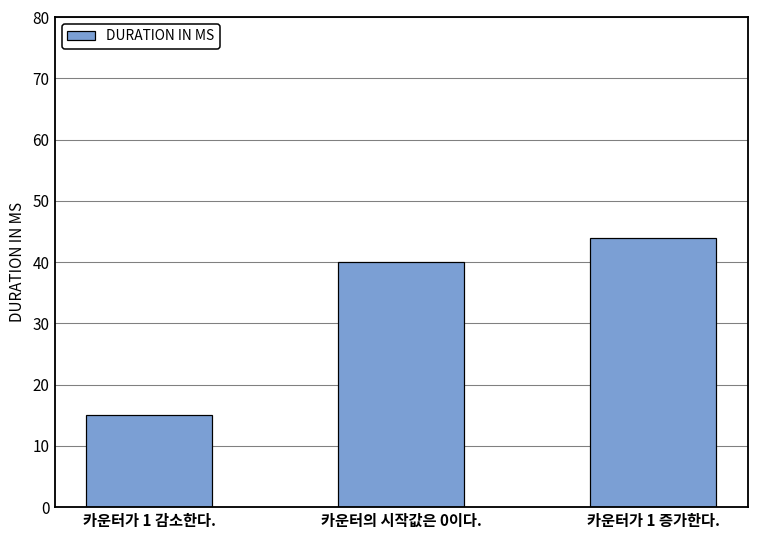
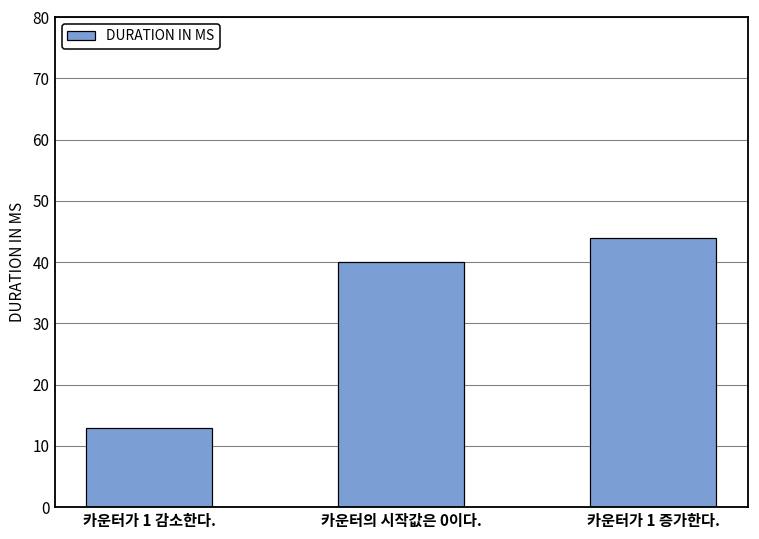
카운터가 1 감소한다.: 15 -> 13
